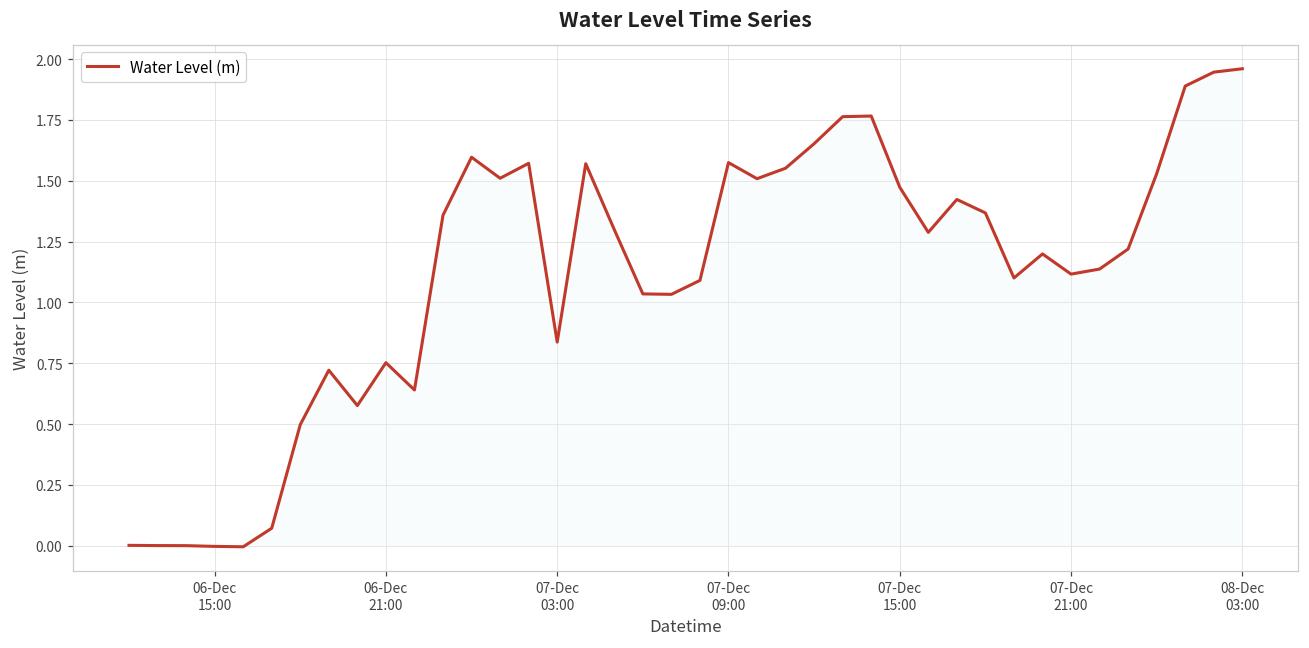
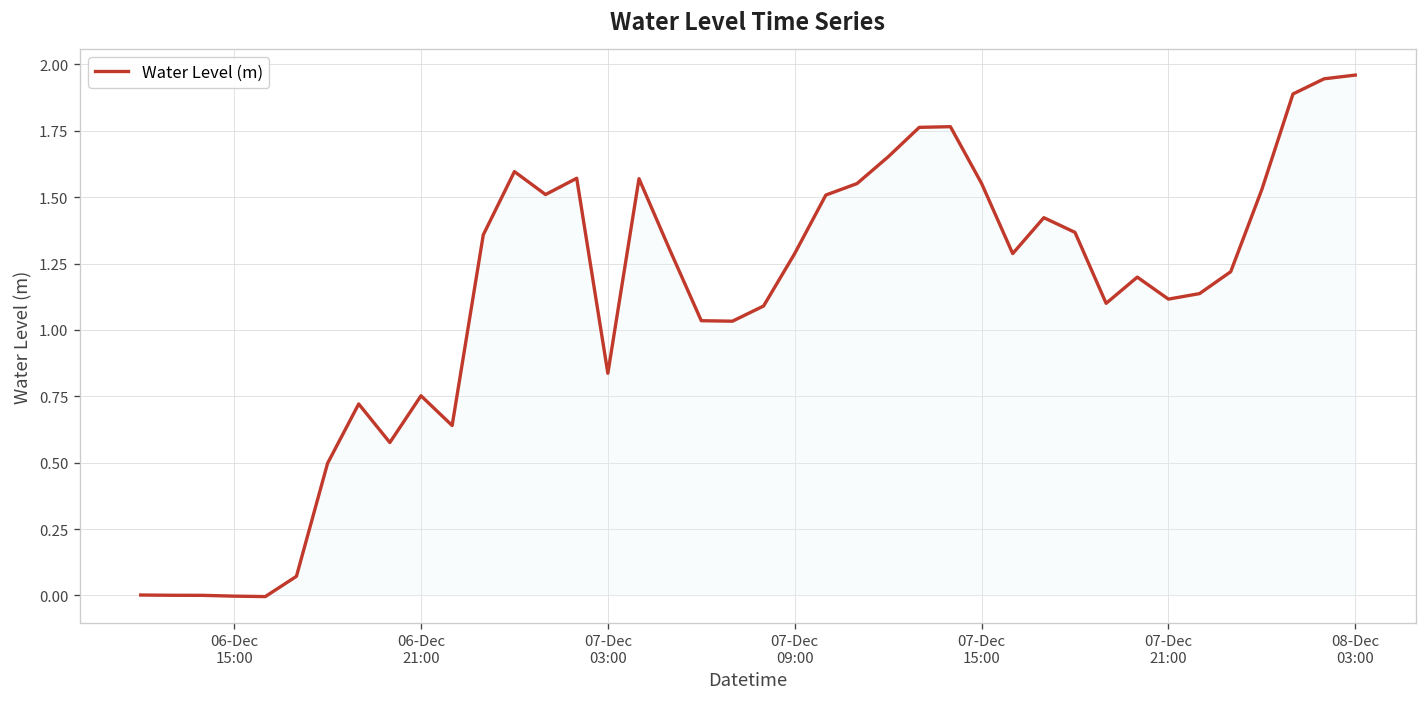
Water Level (m), 07-Dec 09:00: 1.57 -> 1.29
Water Level (m), 07-Dec 15:00: 1.47 -> 1.55
